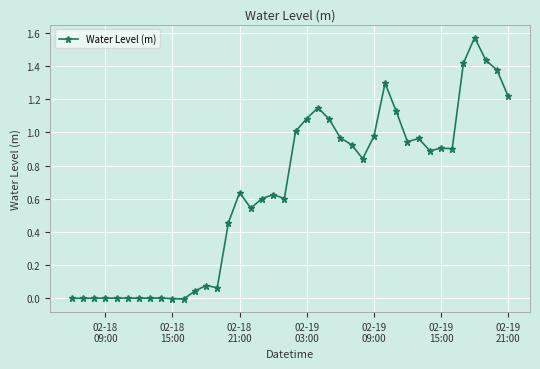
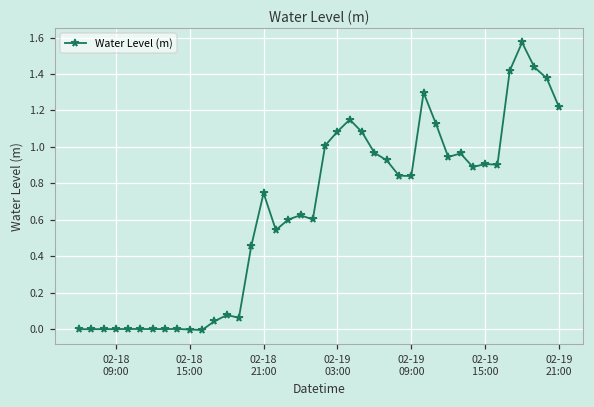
02-18 21:00: 0.64 -> 0.75
02-19 09:00: 0.98 -> 0.84
